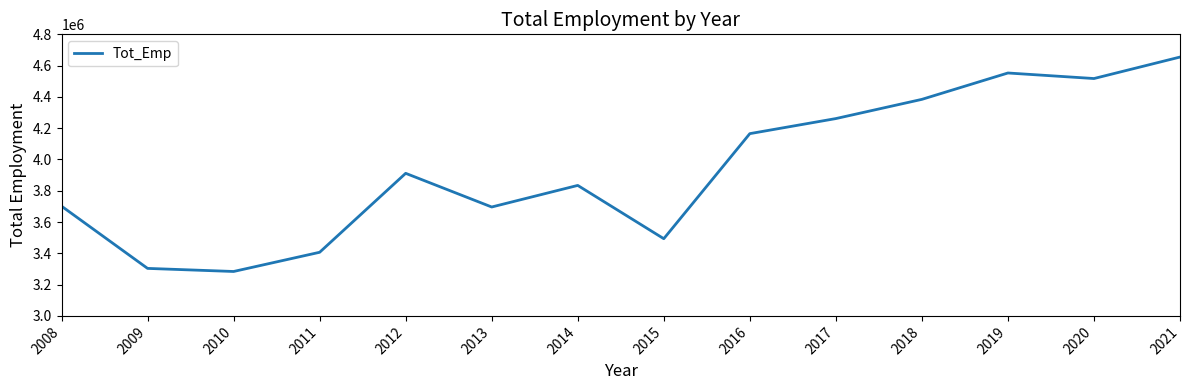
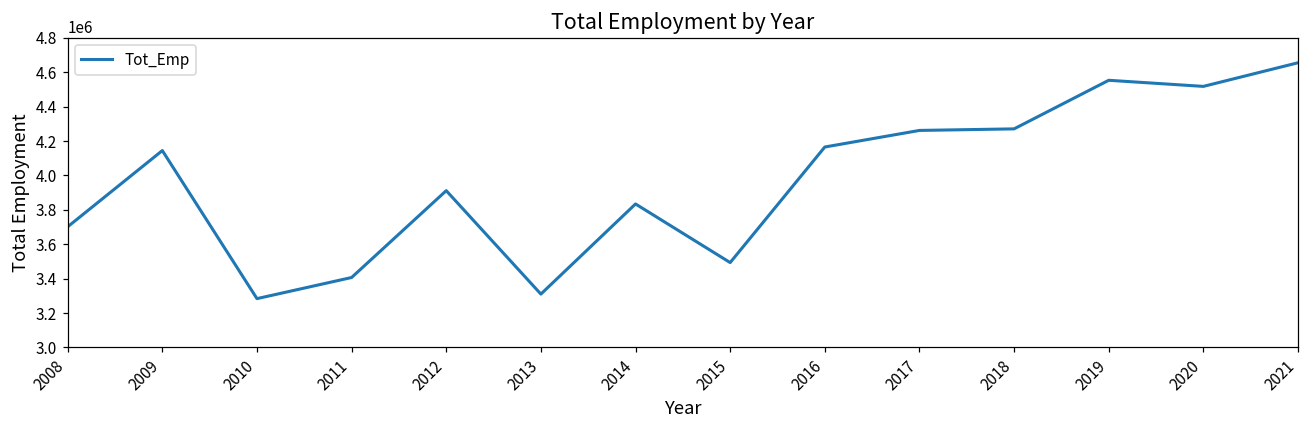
2009: 3300000 -> 4140000
2013: 3700000 -> 3310000
2018: 4380000 -> 4270000
